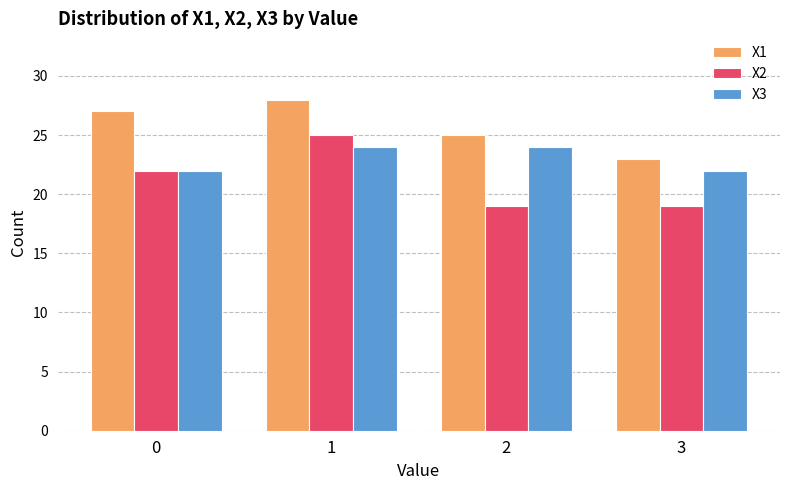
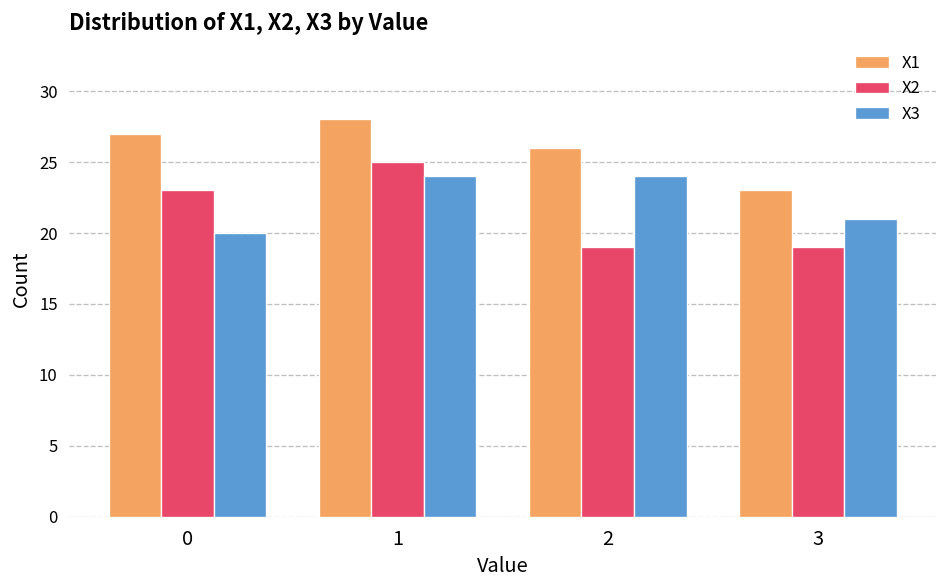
X2, 0: 22 -> 23
X3, 0: 22 -> 20
X1, 2: 25 -> 26
X3, 3: 22 -> 21
